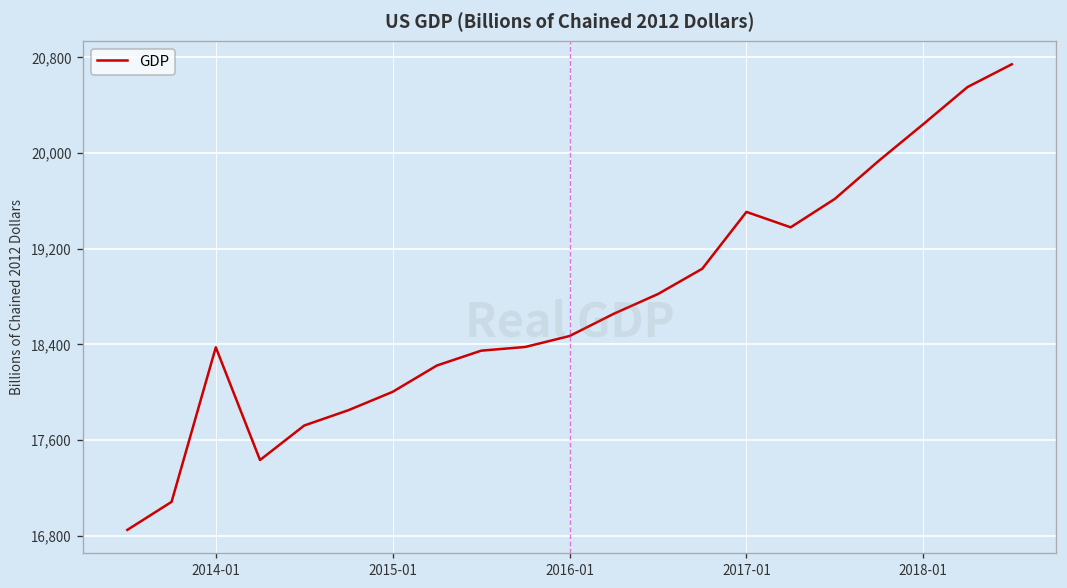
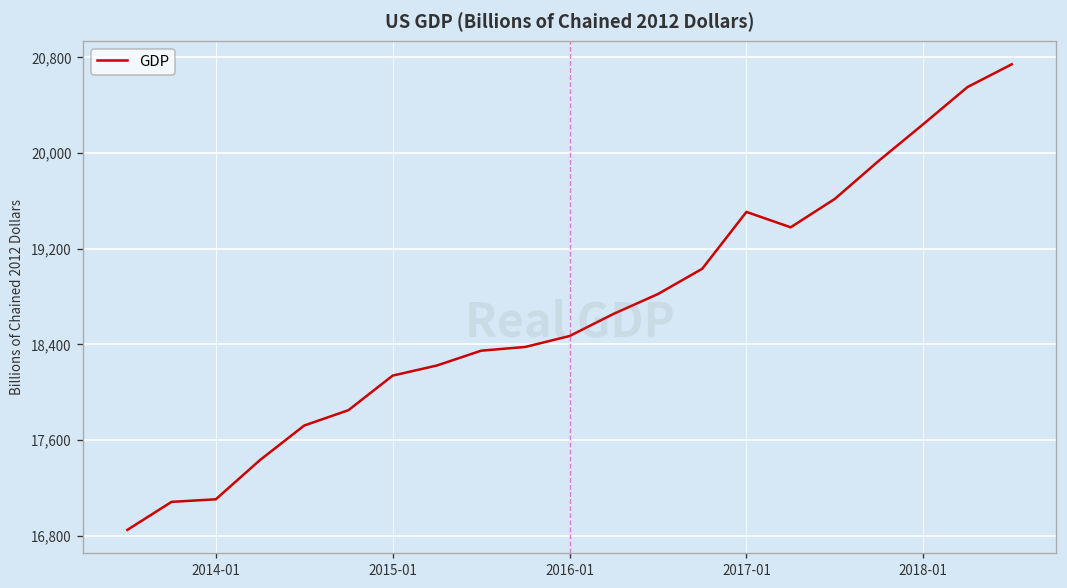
2014-01: 18,400 -> 17,100
2015-01: 18,000 -> 18,100
